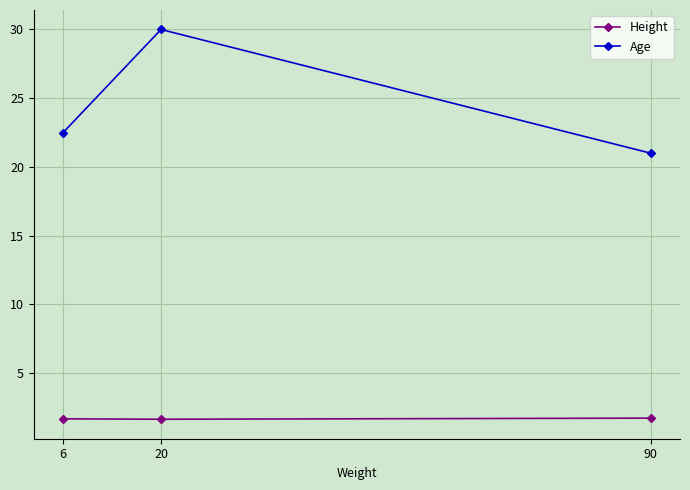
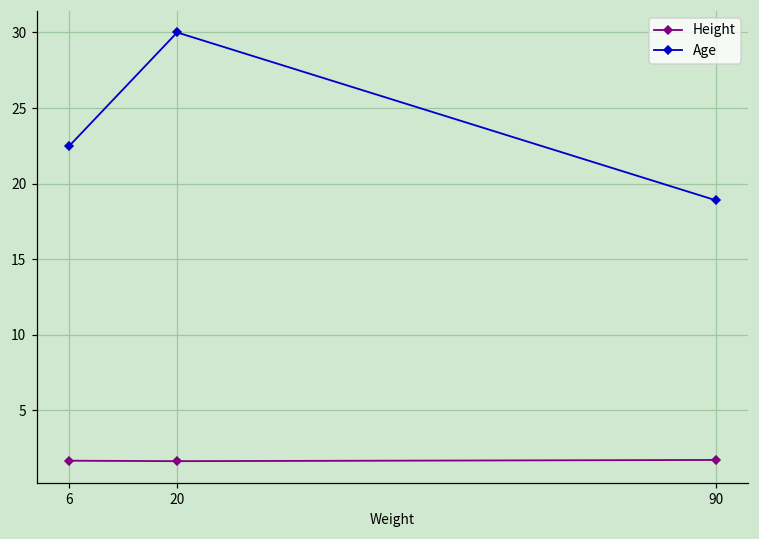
Age, 90: 21.0 -> 18.9
